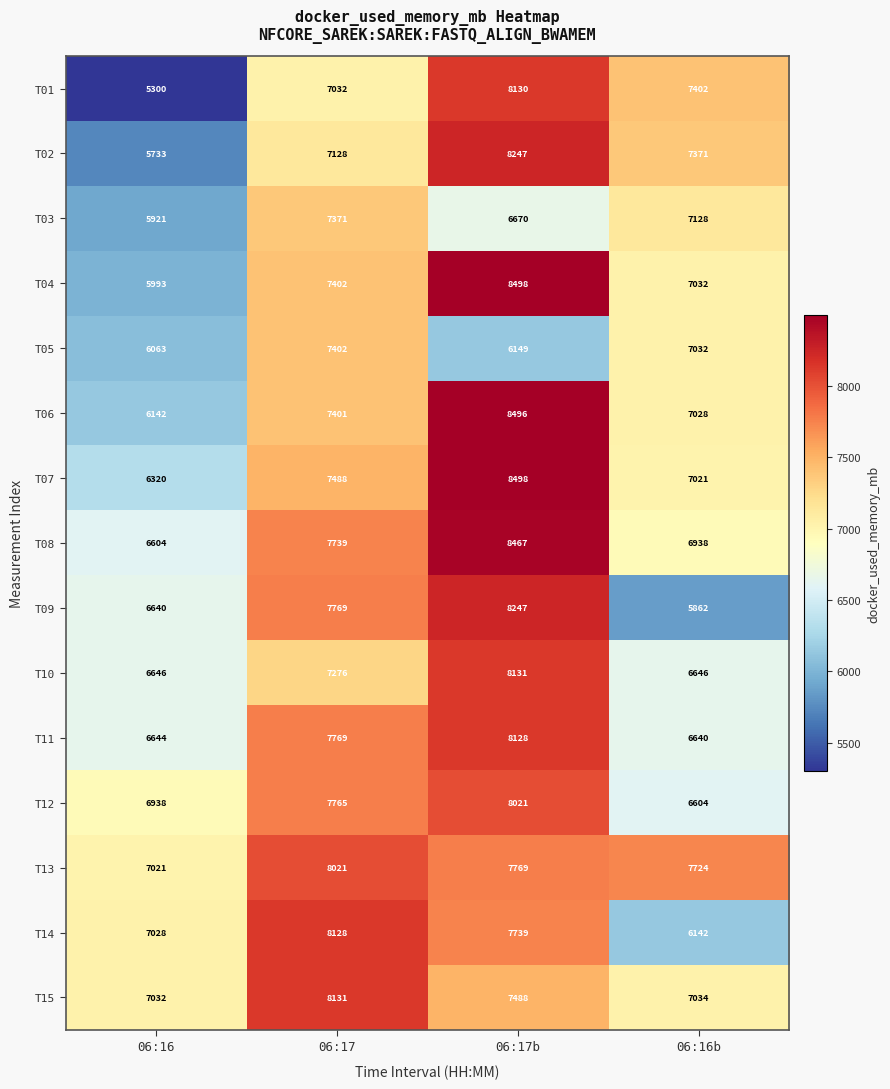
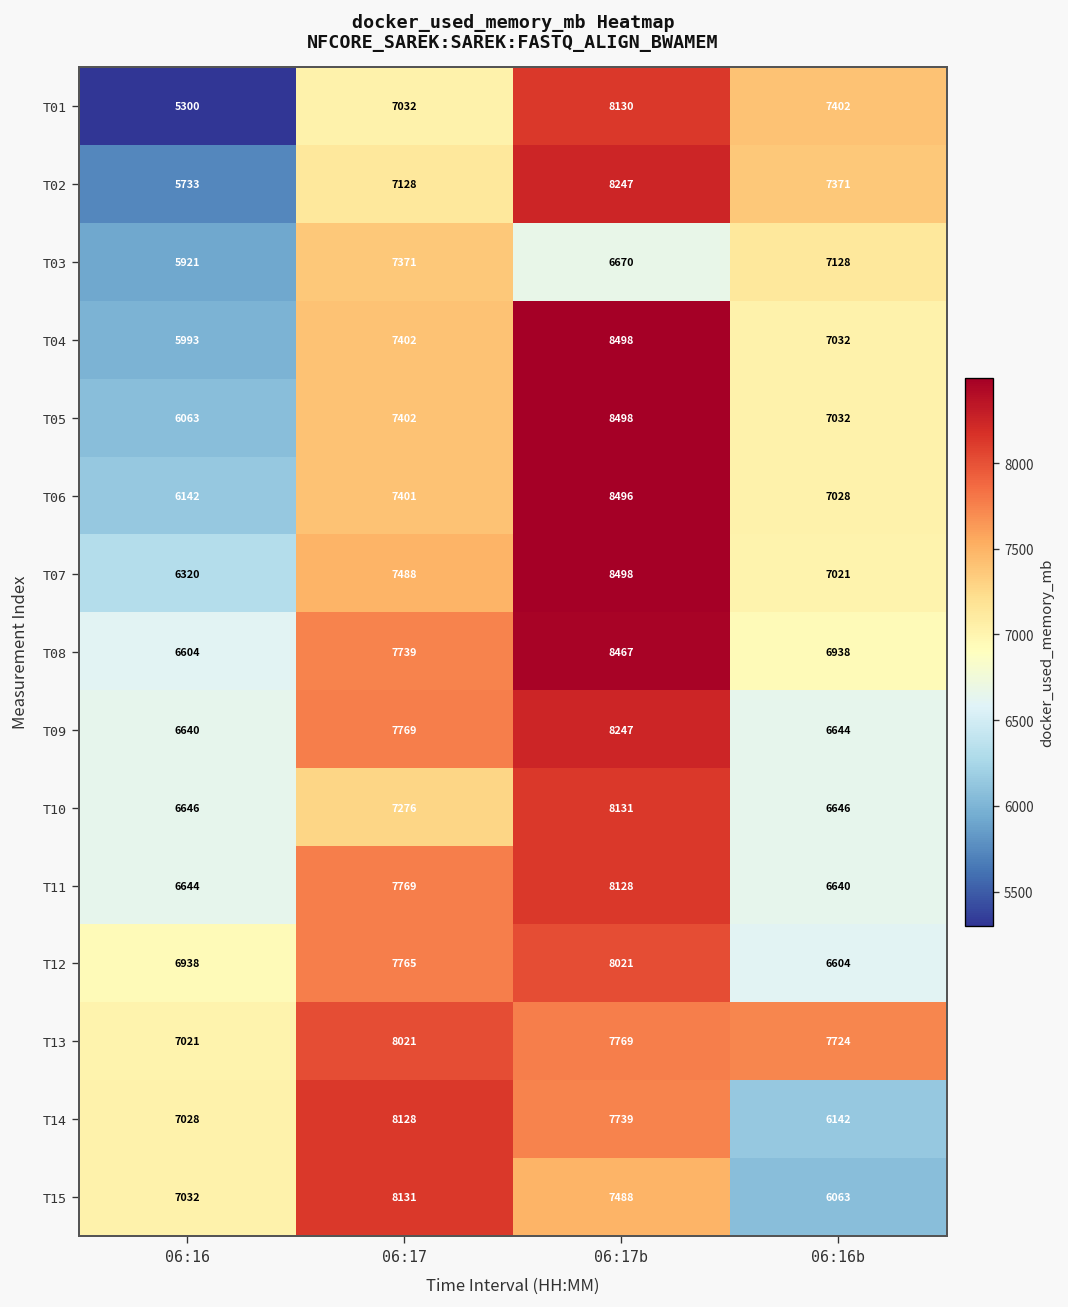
T05, 06:17b: 6149 -> 8498
T09, 06:16b: 5862 -> 6644
T15, 06:16b: 7034 -> 6063
